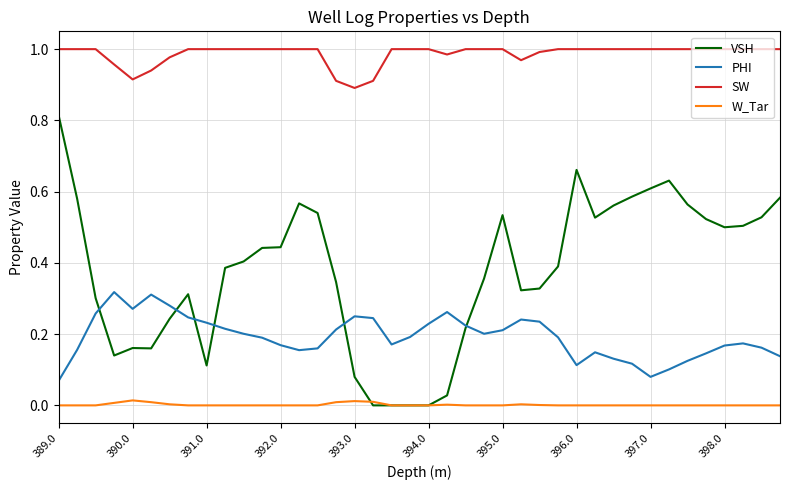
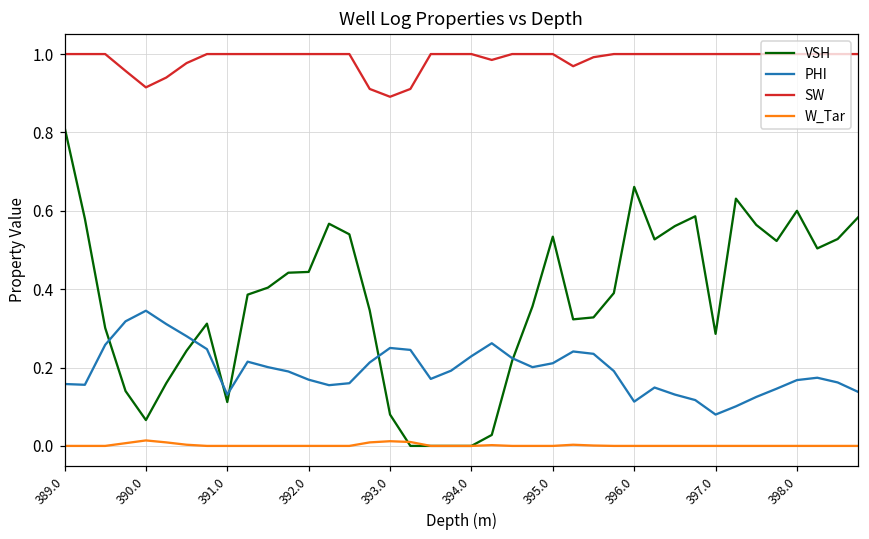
PHI, 389.0: 0.07 -> 0.16
VSH, 390.0: 0.16 -> 0.07
PHI, 390.0: 0.27 -> 0.35
PHI, 391.0: 0.23 -> 0.13
VSH, 397.0: 0.61 -> 0.29
VSH, 398.0: 0.5 -> 0.6
